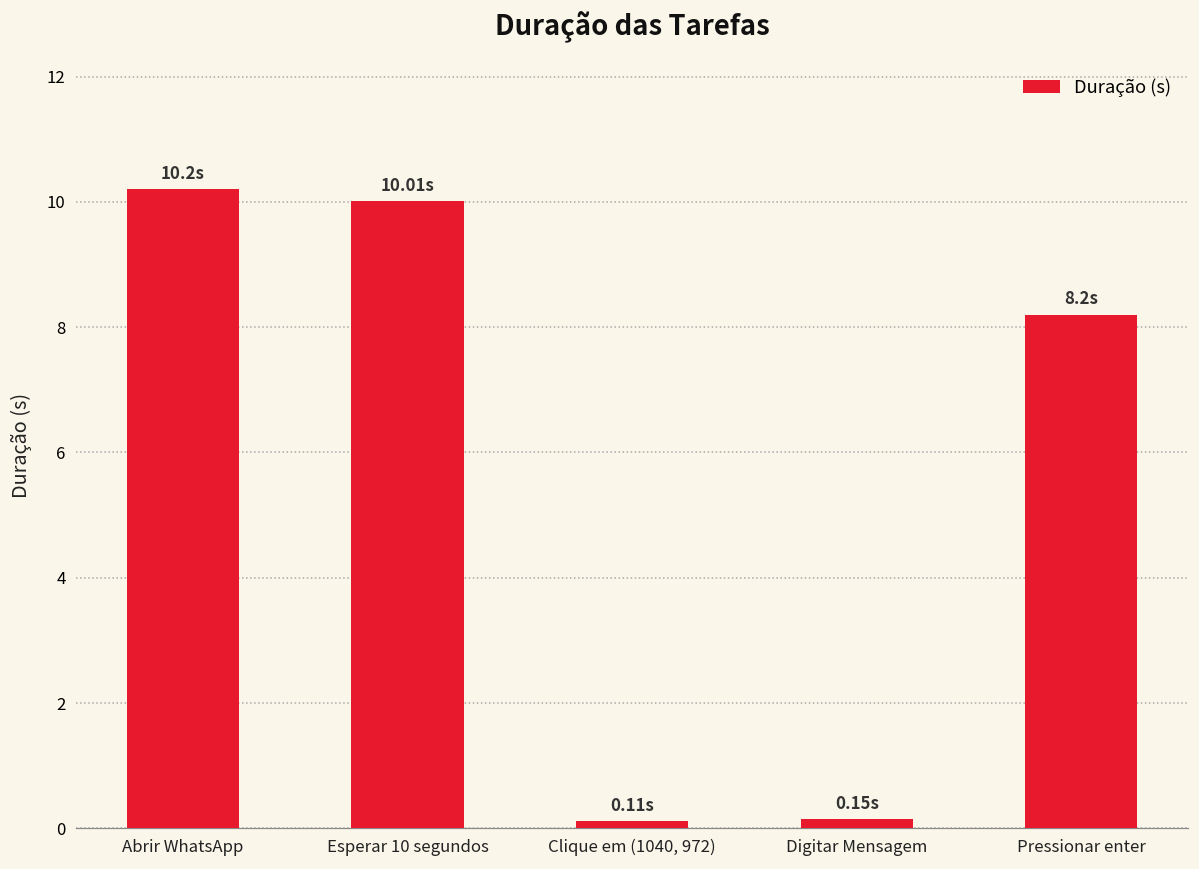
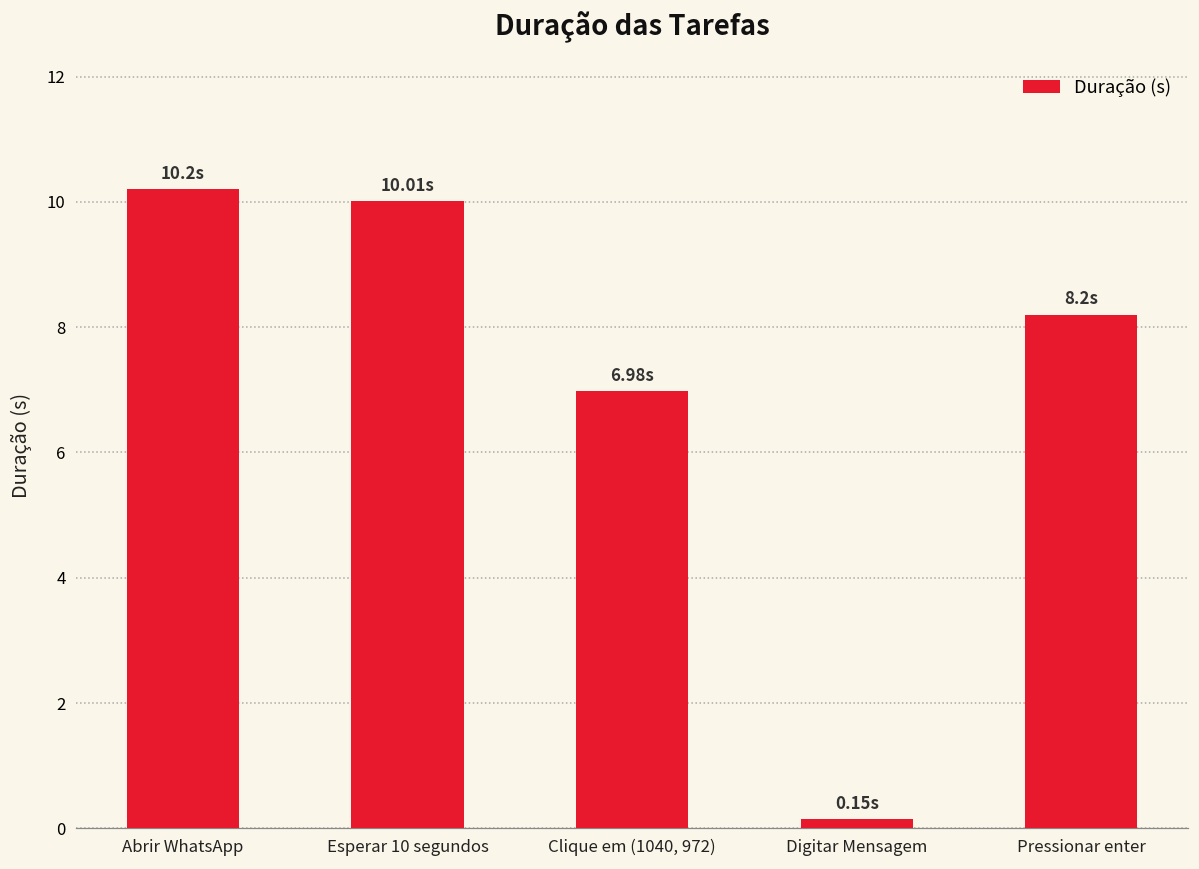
Clique em (1040, 972): 0.11s -> 6.98s
